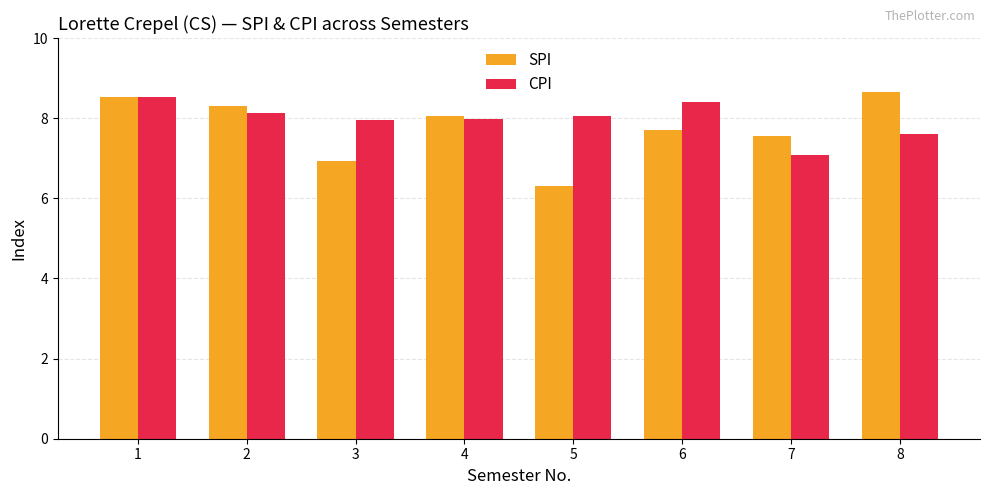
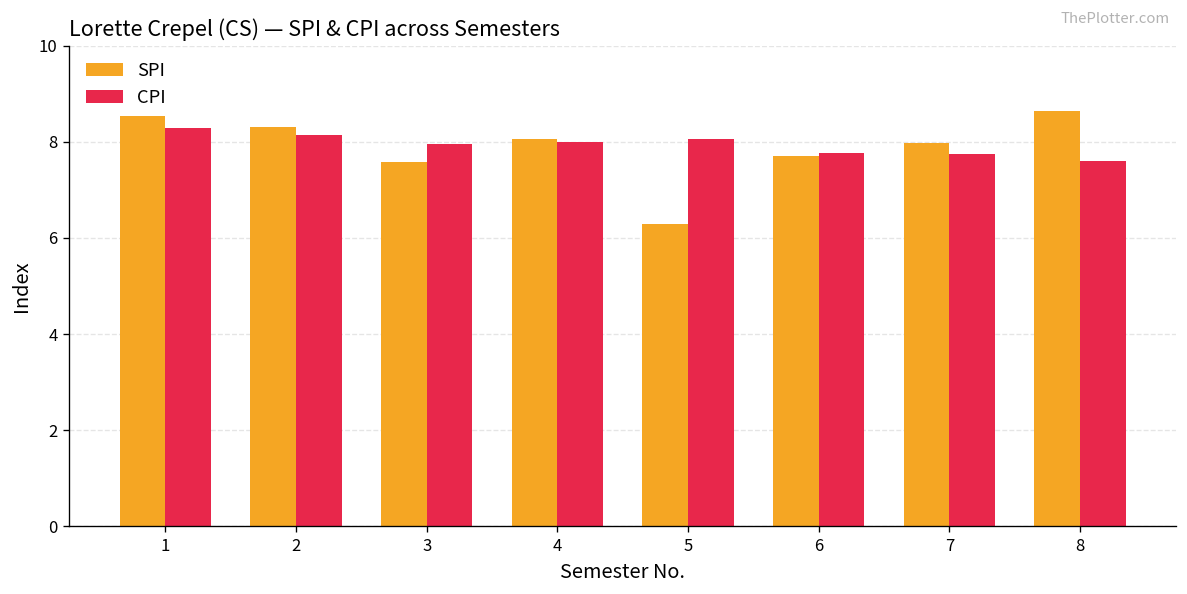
CPI, 1: 8.5 -> 8.3
SPI, 3: 6.9 -> 7.6
CPI, 6: 8.4 -> 7.8
SPI, 7: 7.6 -> 8.0
CPI, 7: 7.1 -> 7.8
